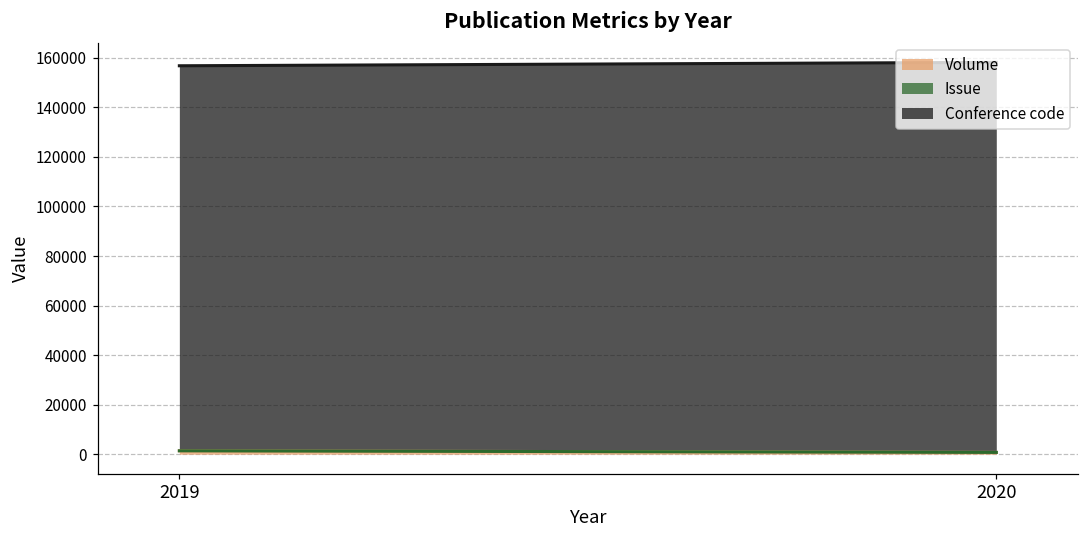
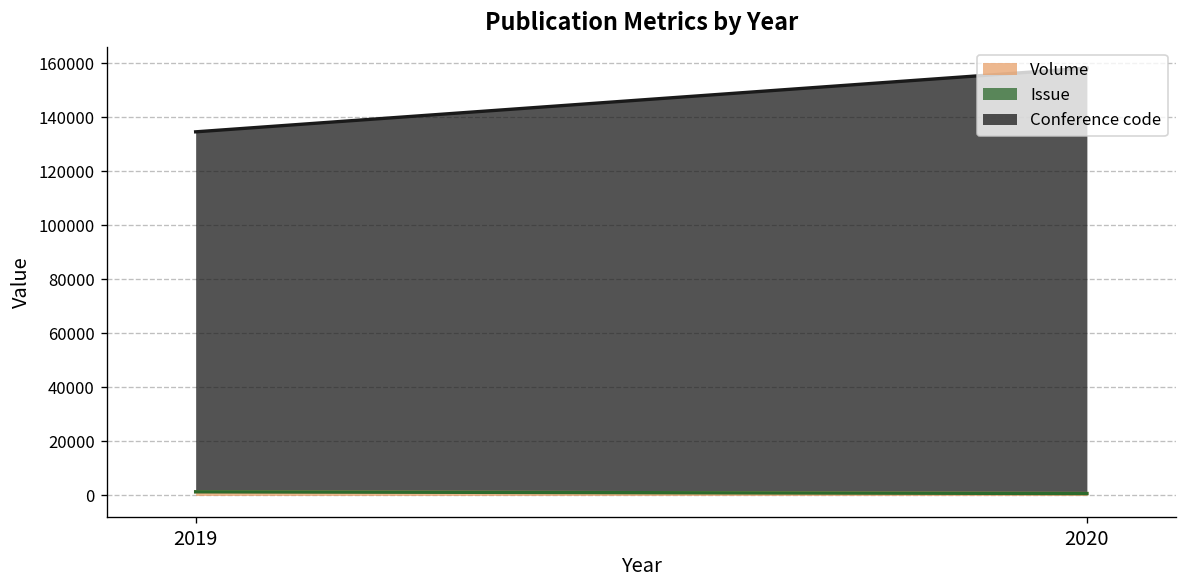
Conference code, 2019: 155000 -> 133000
